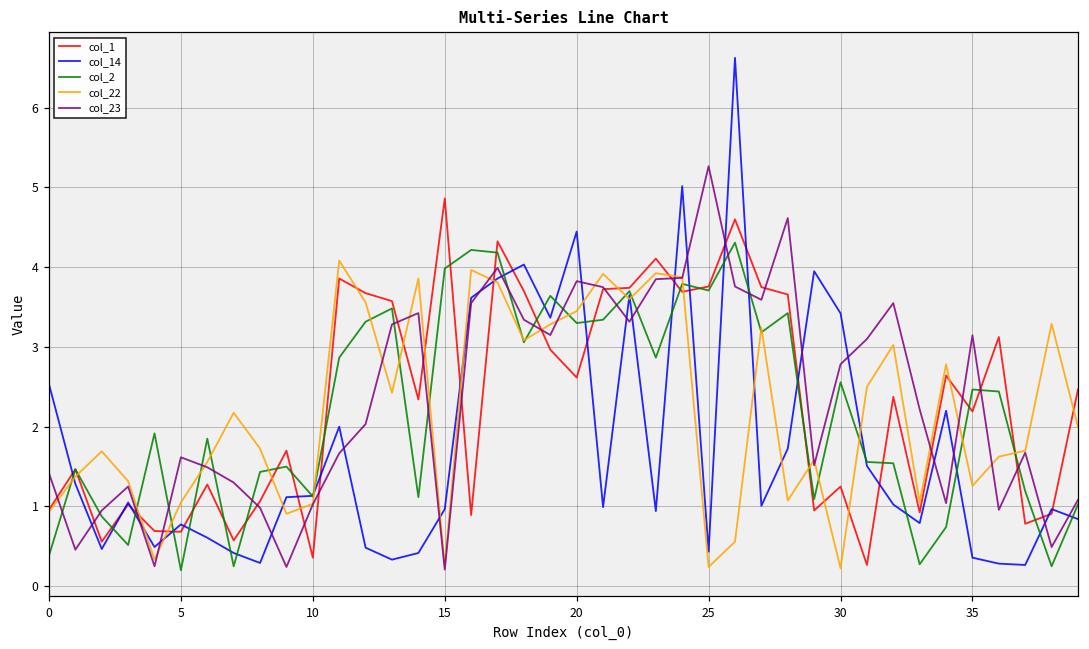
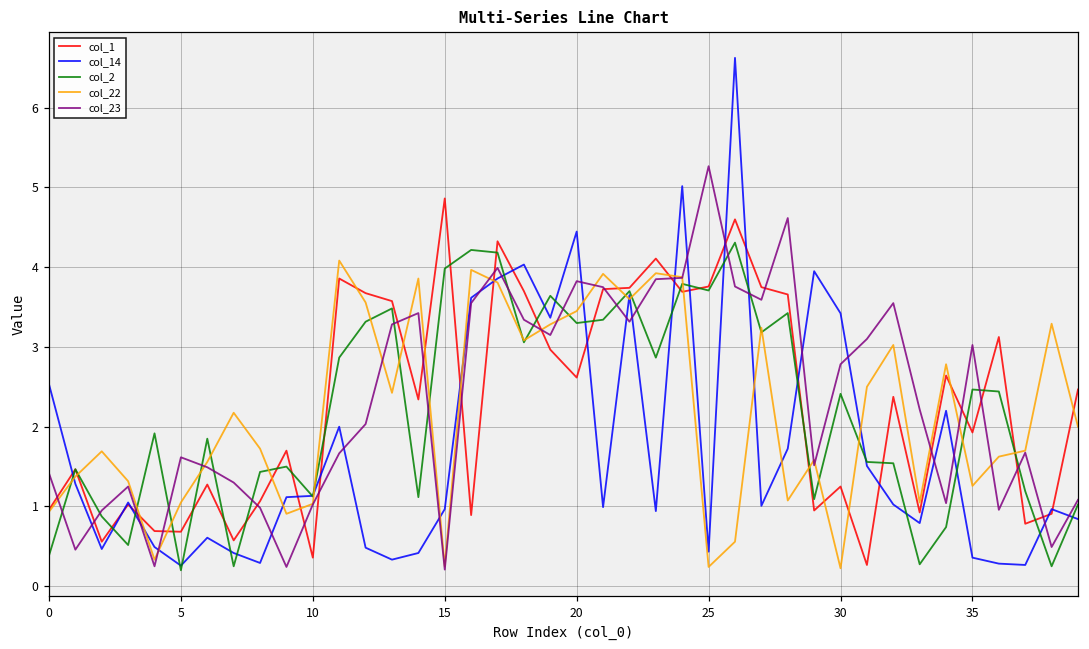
col_14, 5: 0.8 -> 0.3
col_2, 30: 2.6 -> 2.4
col_1, 35: 2.2 -> 1.9
col_23, 35: 3.1 -> 3.0
